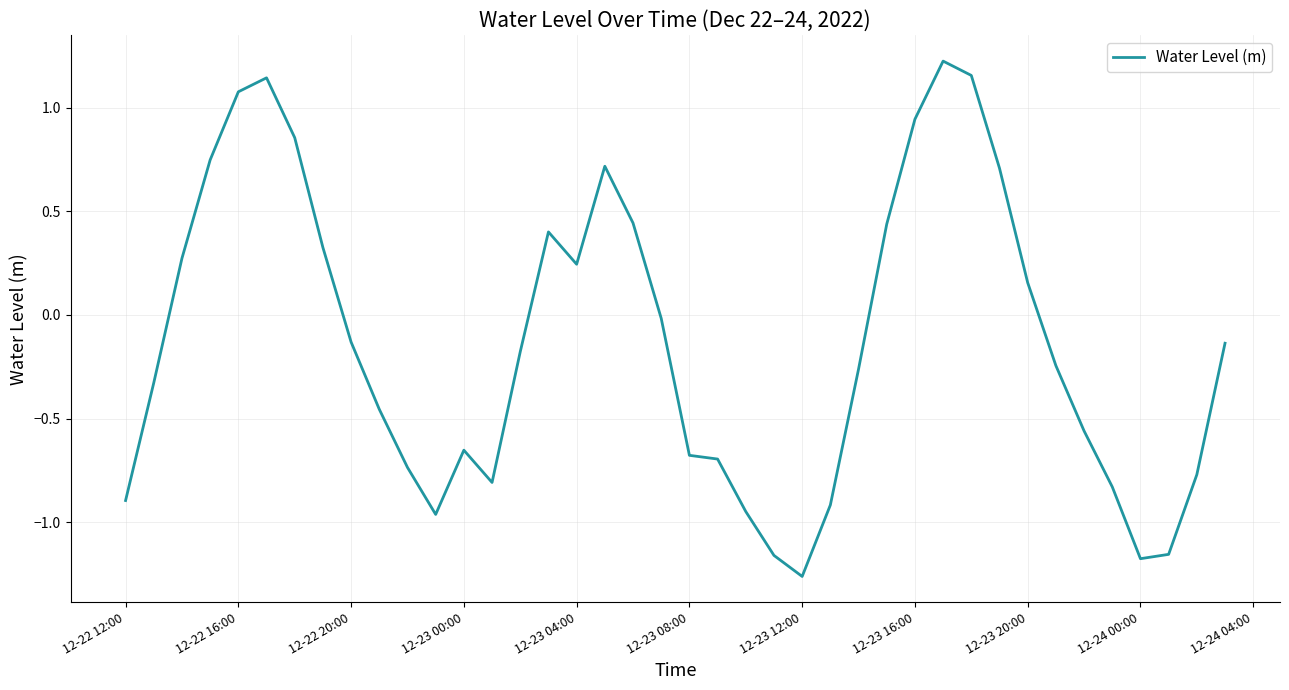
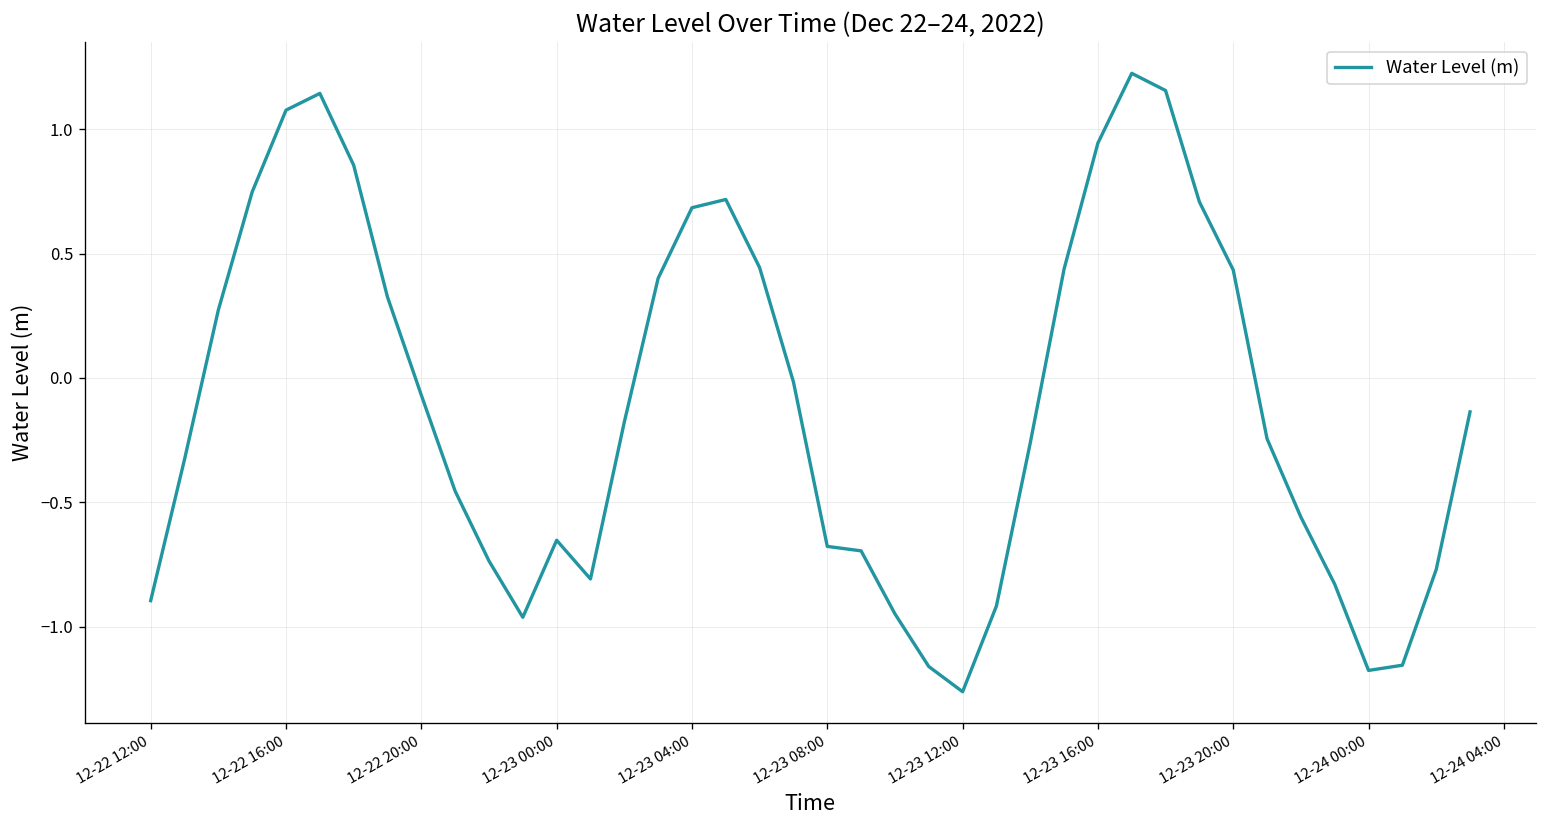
12-22 20:00: -0.13 -> -0.07
12-23 04:00: 0.24 -> 0.68
12-23 20:00: 0.16 -> 0.43
